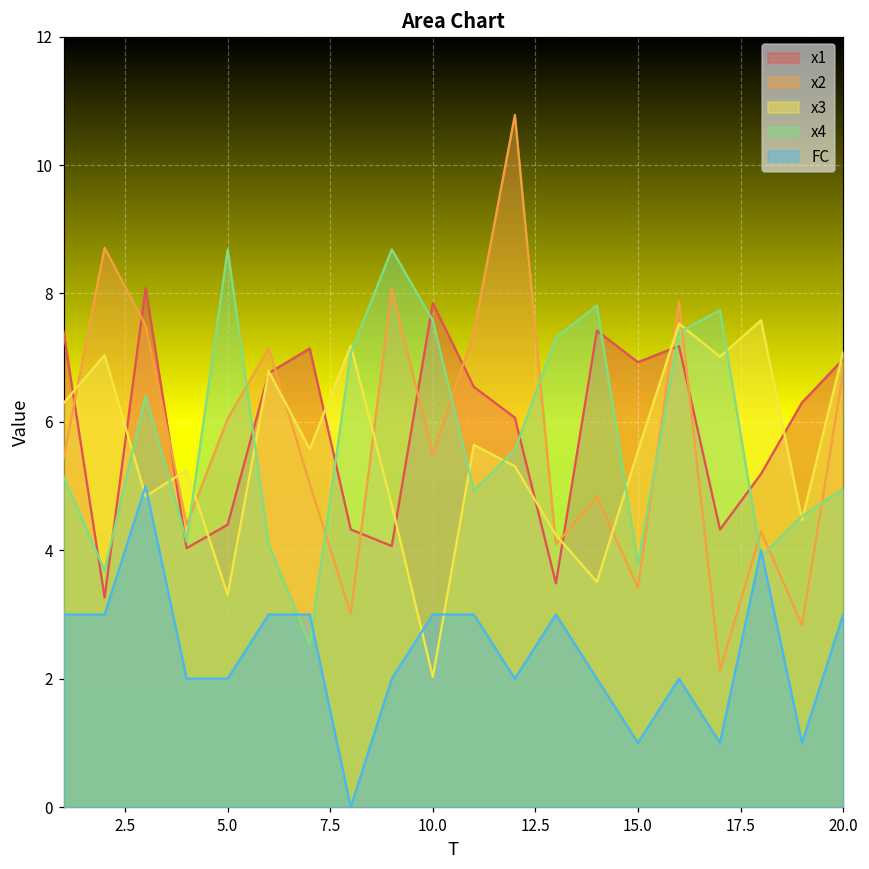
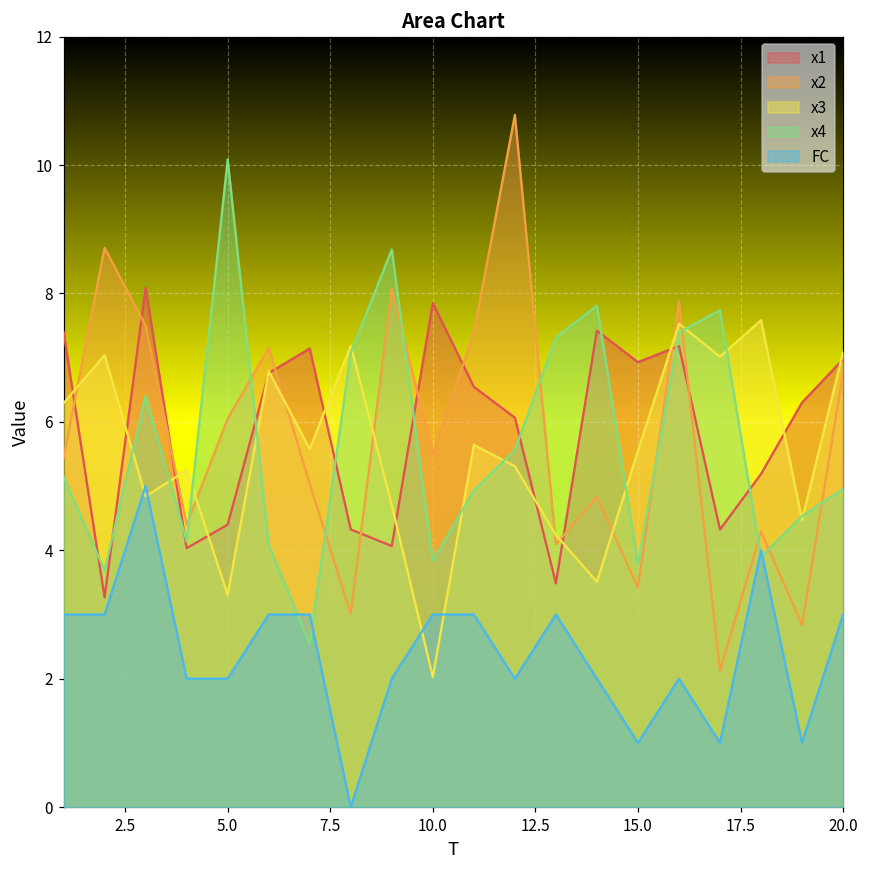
x4, 5.0: 8.7 -> 10.1
x4, 10.0: 7.6 -> 3.8
